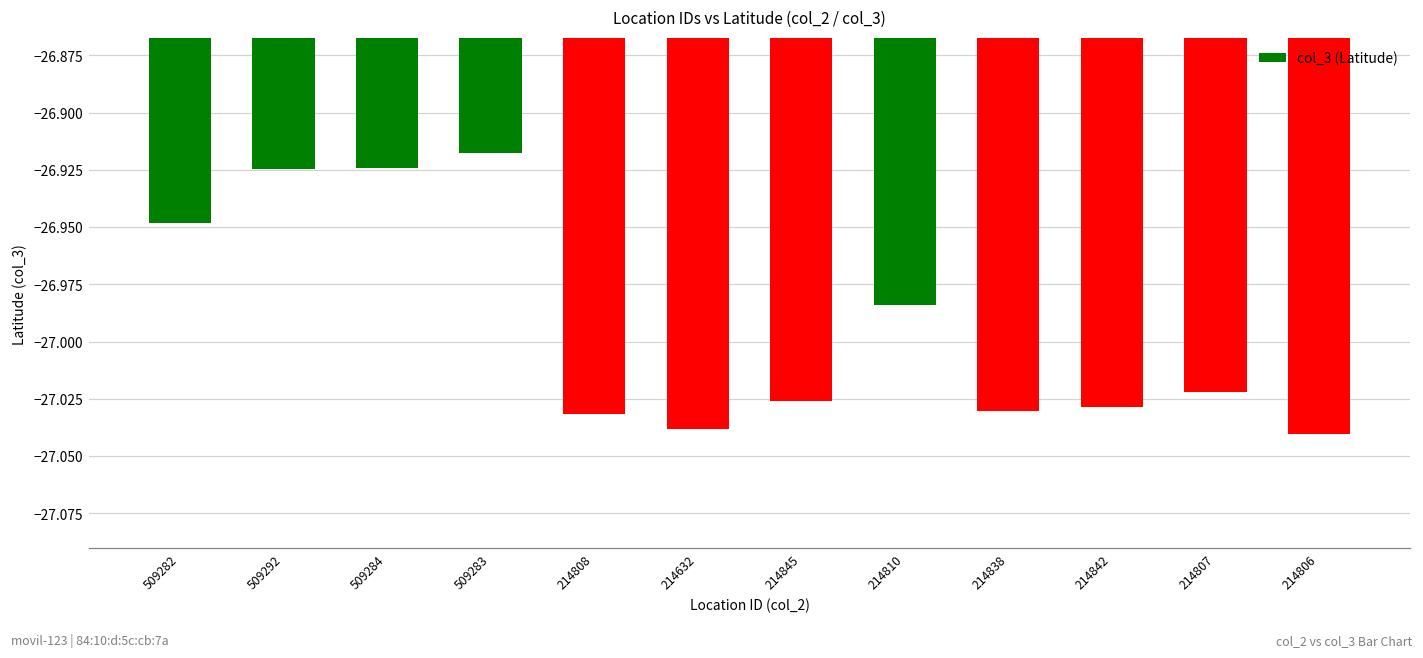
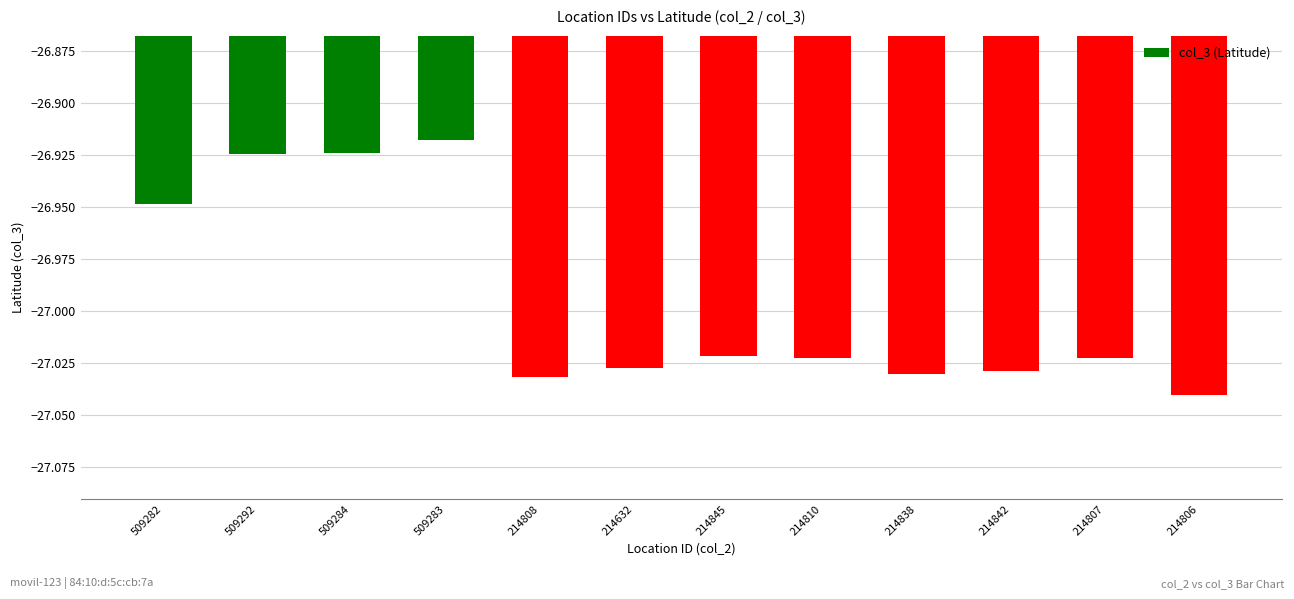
214632: -27.038 -> -27.027
214845: -27.026 -> -27.021
214810: -26.984 -> -27.023
